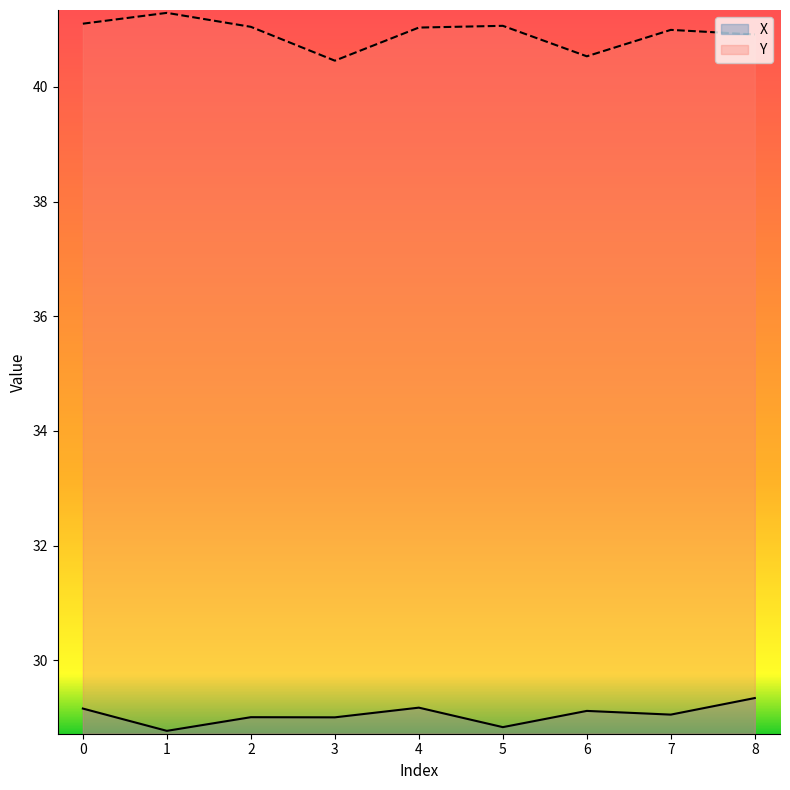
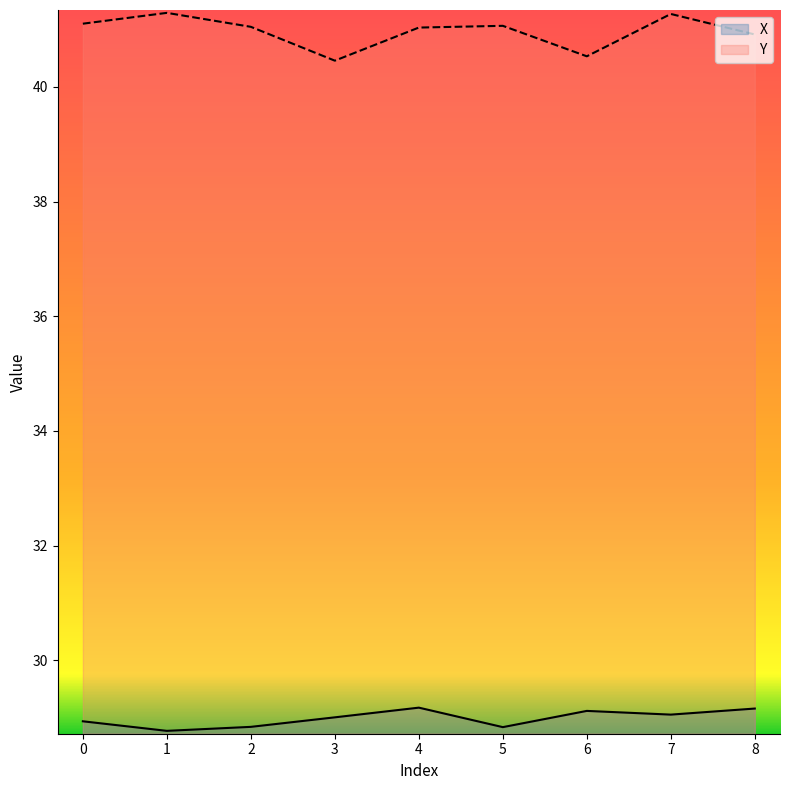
X, 0: 29.2 -> 28.9
X, 2: 29.0 -> 28.8
Y, 7: 41.0 -> 41.3
X, 8: 29.3 -> 29.2
